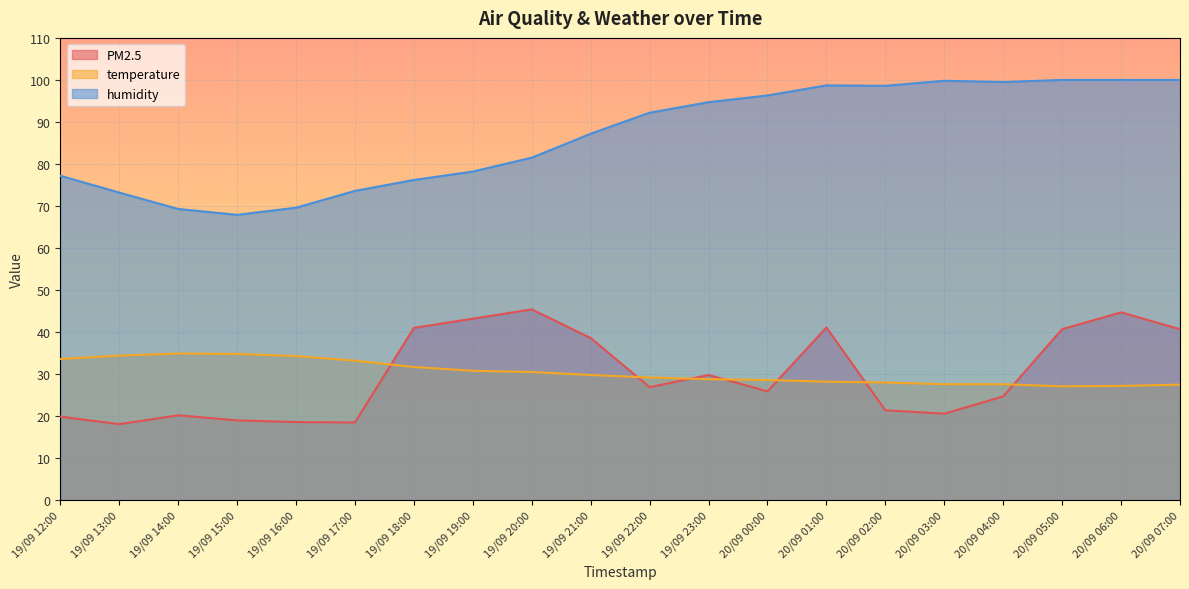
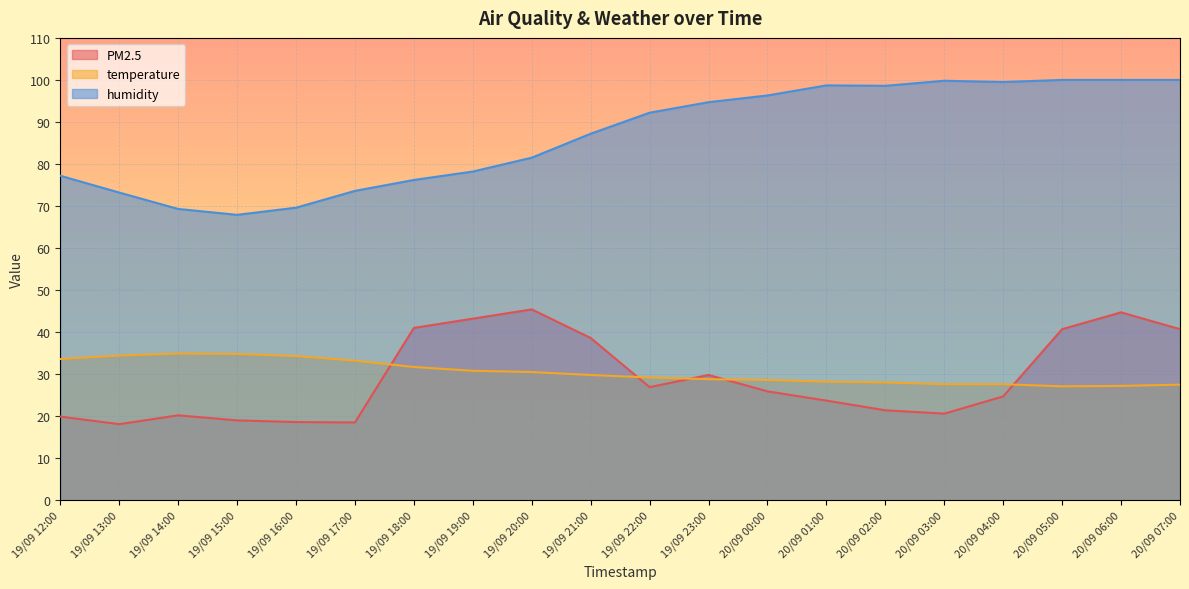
PM2.5, 20/09 01:00: 41 -> 24
